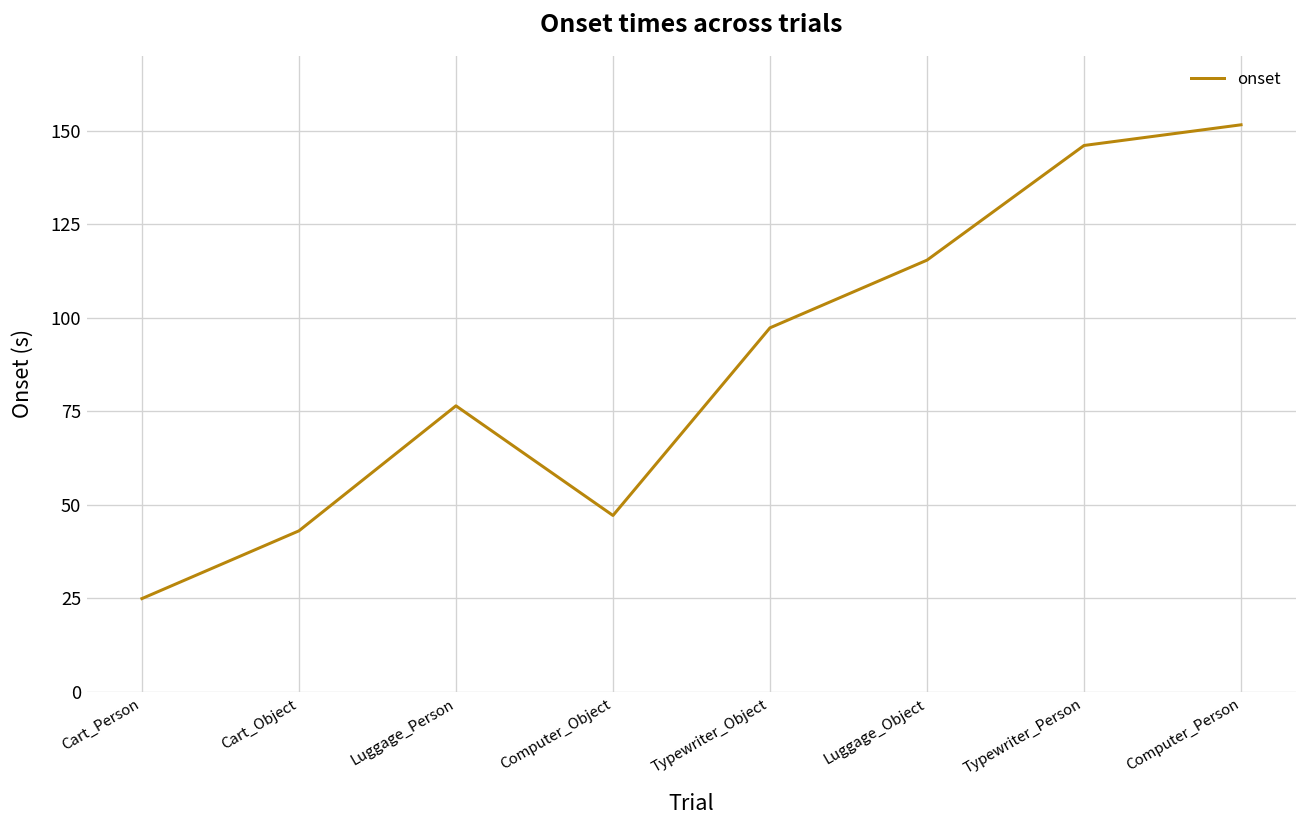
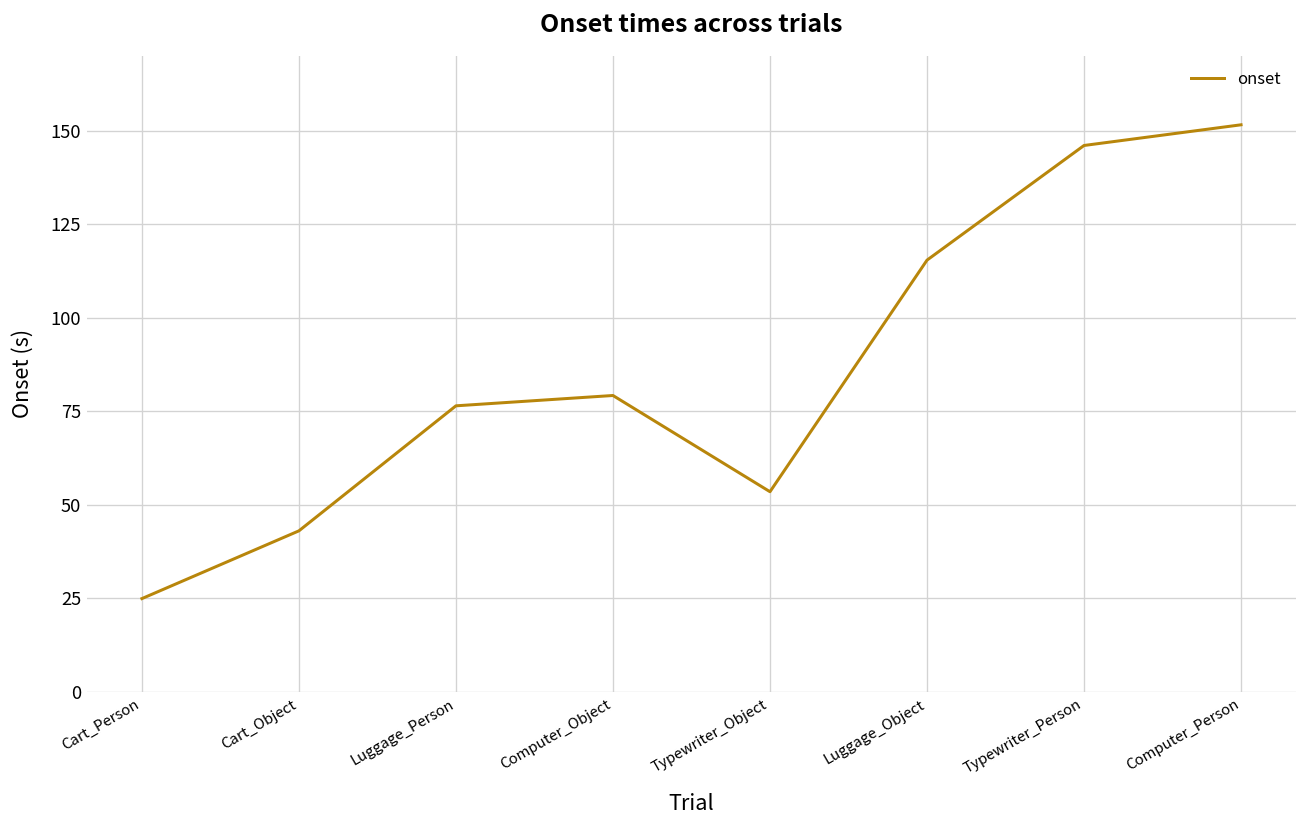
Computer_Object: 47 -> 79
Typewriter_Object: 97 -> 53
